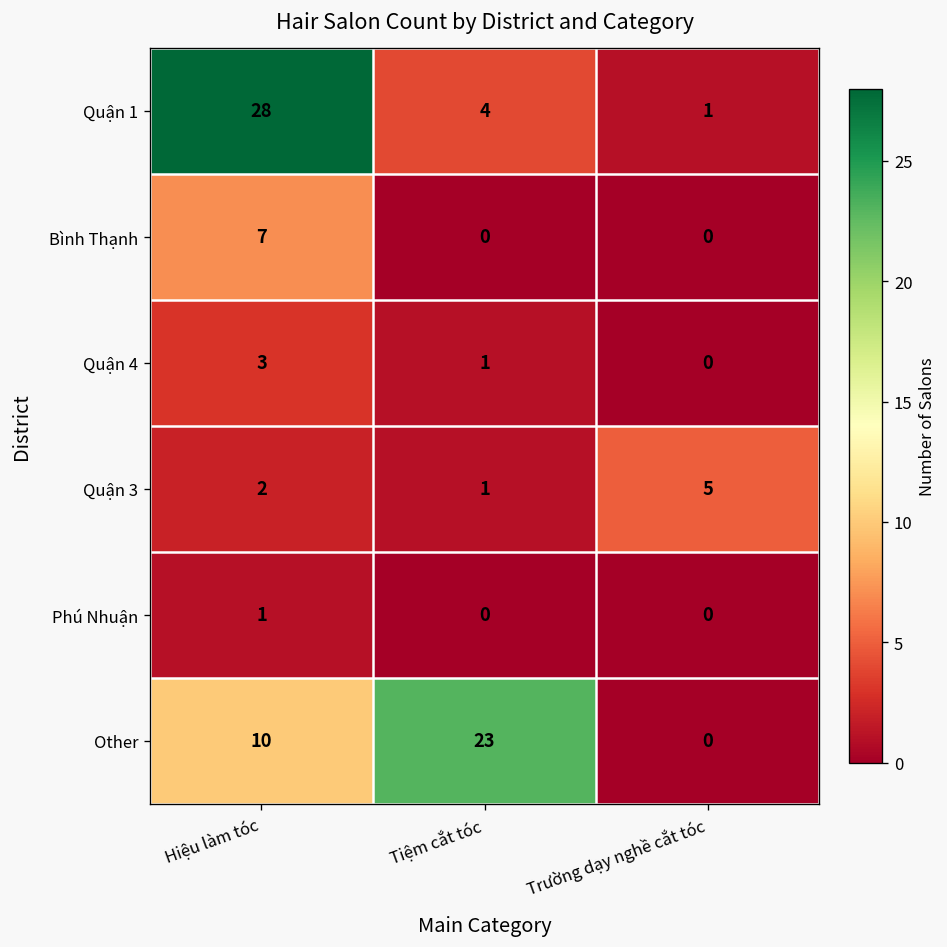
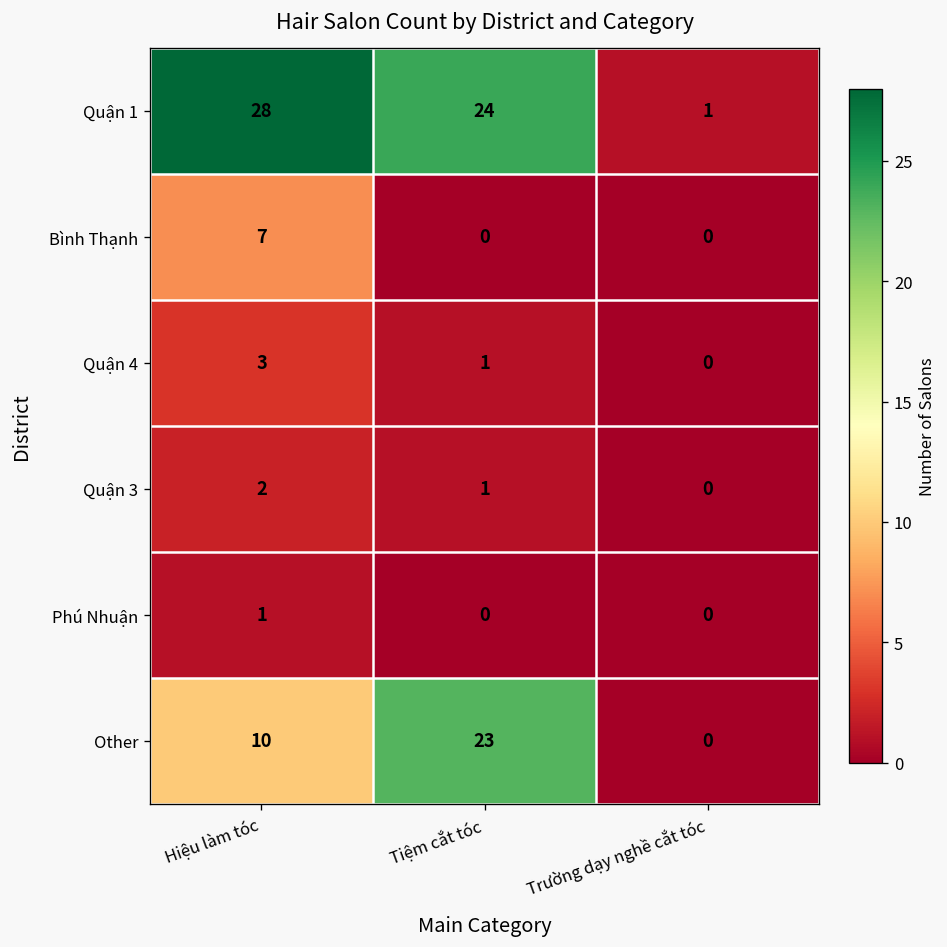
Quận 1, Tiệm cắt tóc: 4 -> 24
Quận 3, Trường dạy nghề cắt tóc: 5 -> 0
